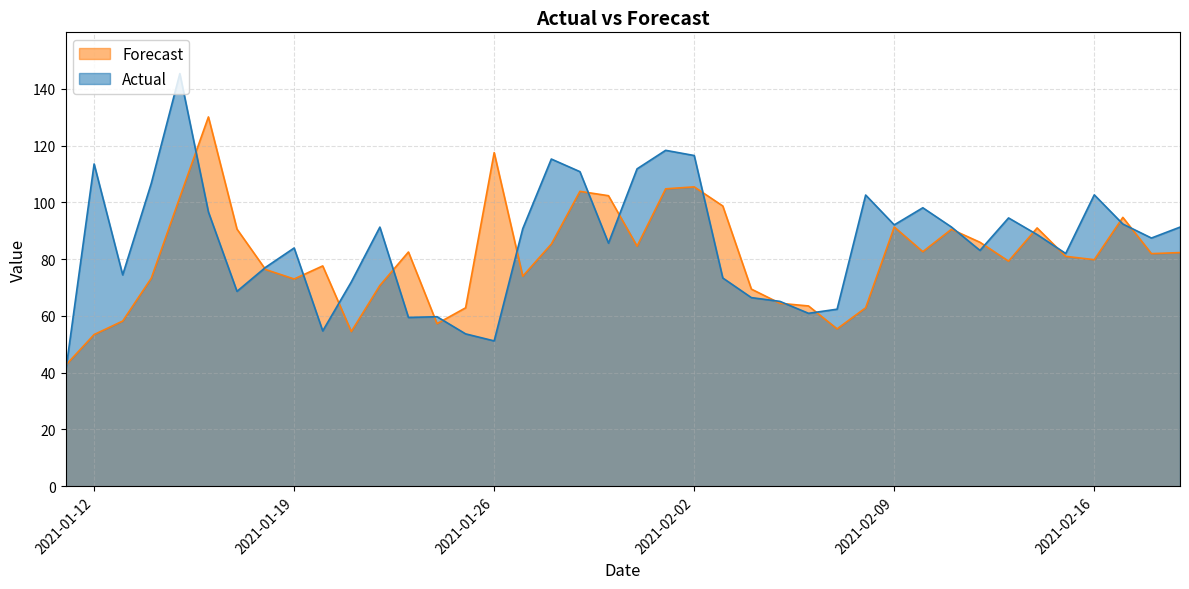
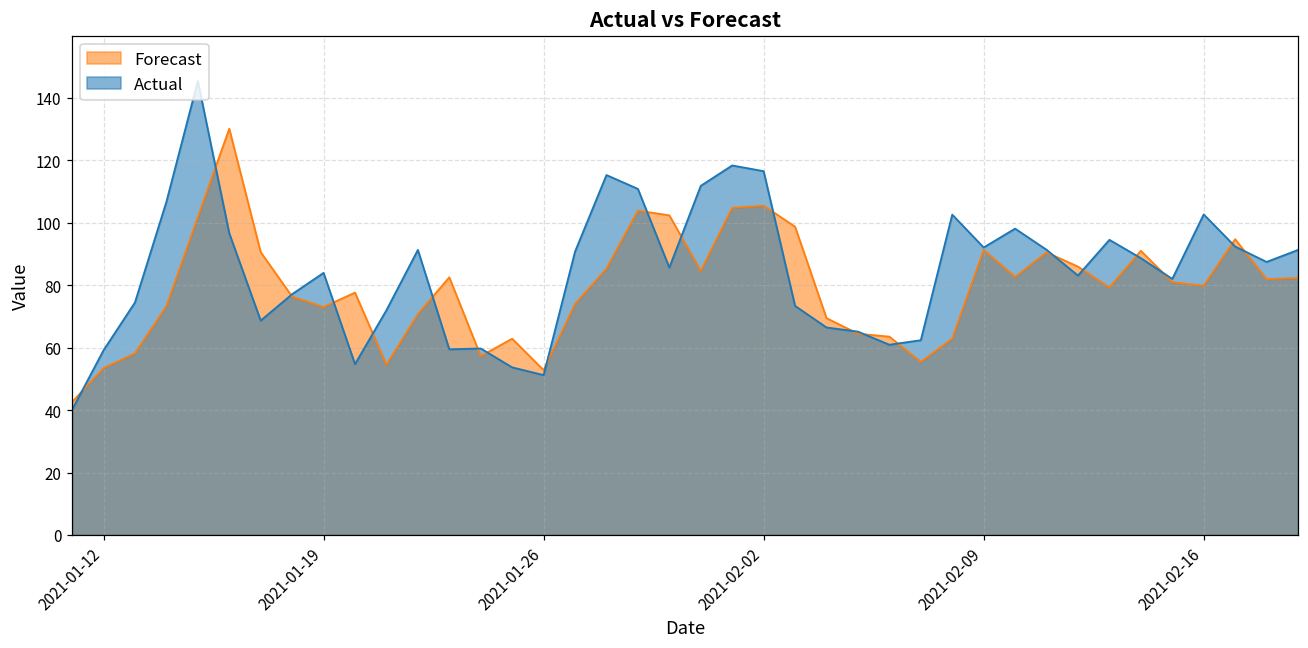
Actual, 2021-01-12: 114 -> 59
Forecast, 2021-01-26: 118 -> 53
